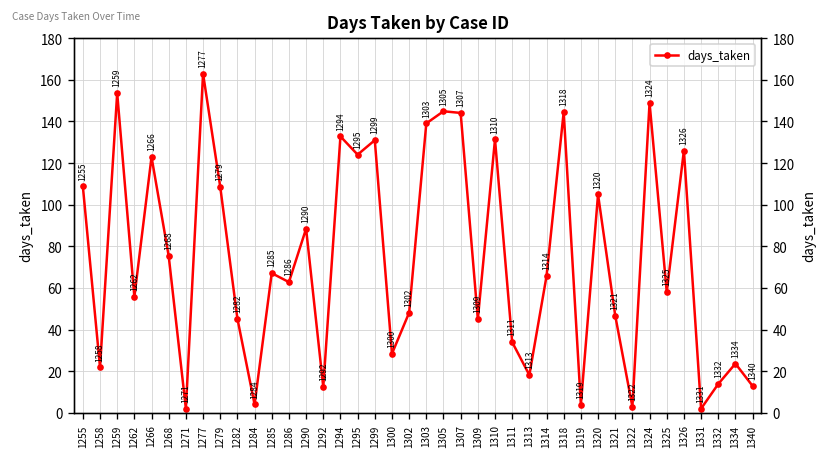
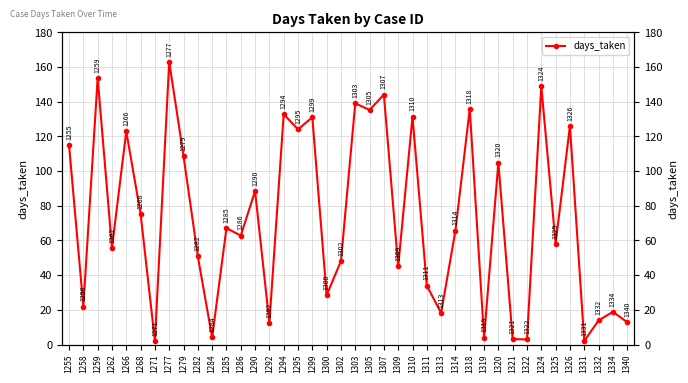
1255: 109 -> 115
1282: 45 -> 51
1305: 145 -> 135
1318: 145 -> 136
1321: 47 -> 3
1334: 24 -> 19
